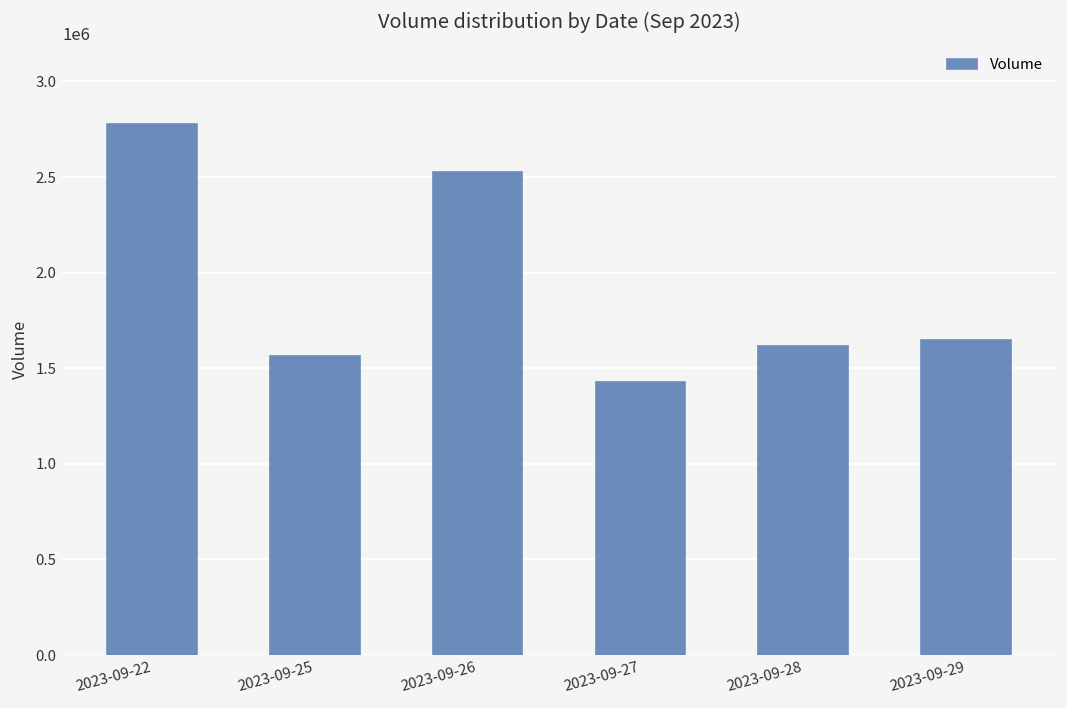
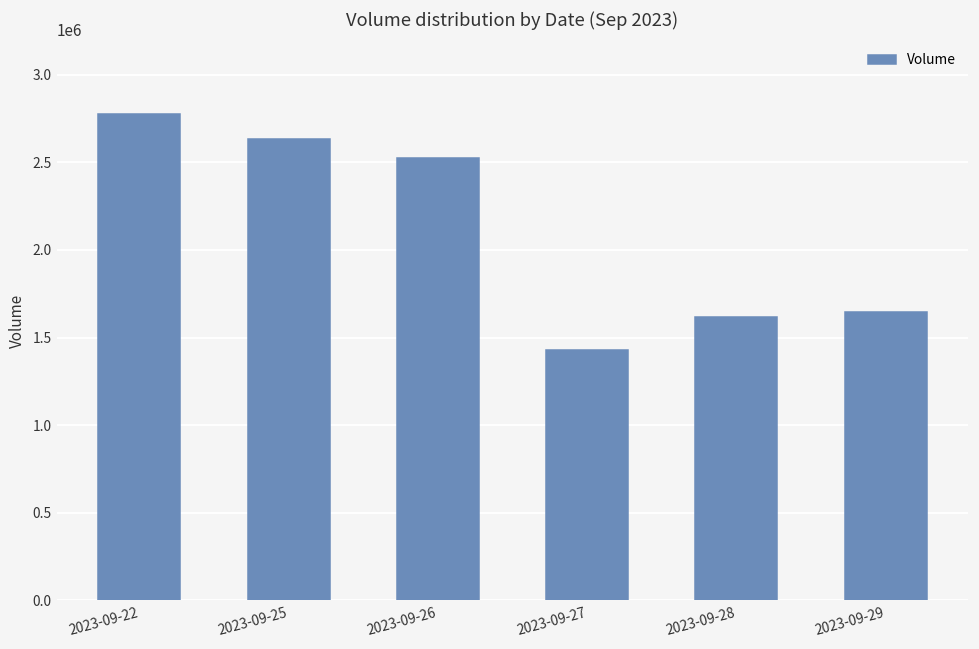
2023-09-25: 1560000 -> 2630000
